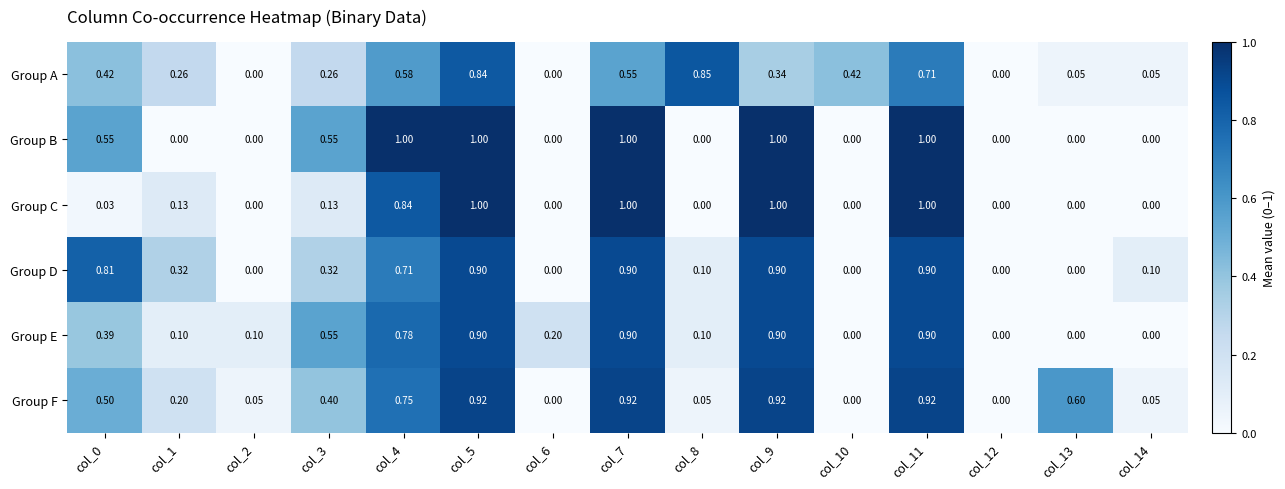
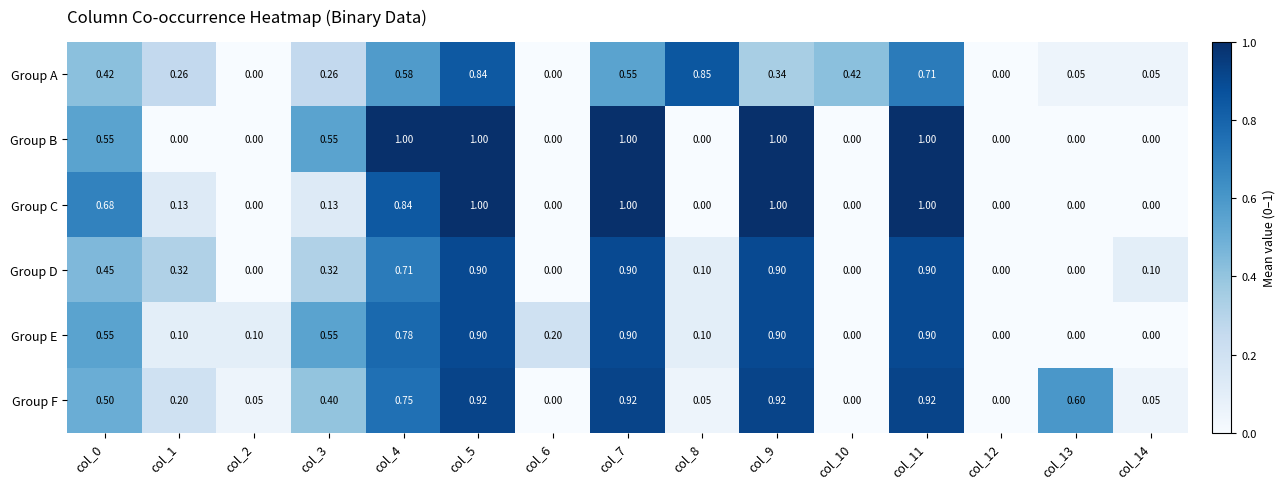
Group C, col_0: 0.03 -> 0.68
Group D, col_0: 0.81 -> 0.45
Group E, col_0: 0.39 -> 0.55
